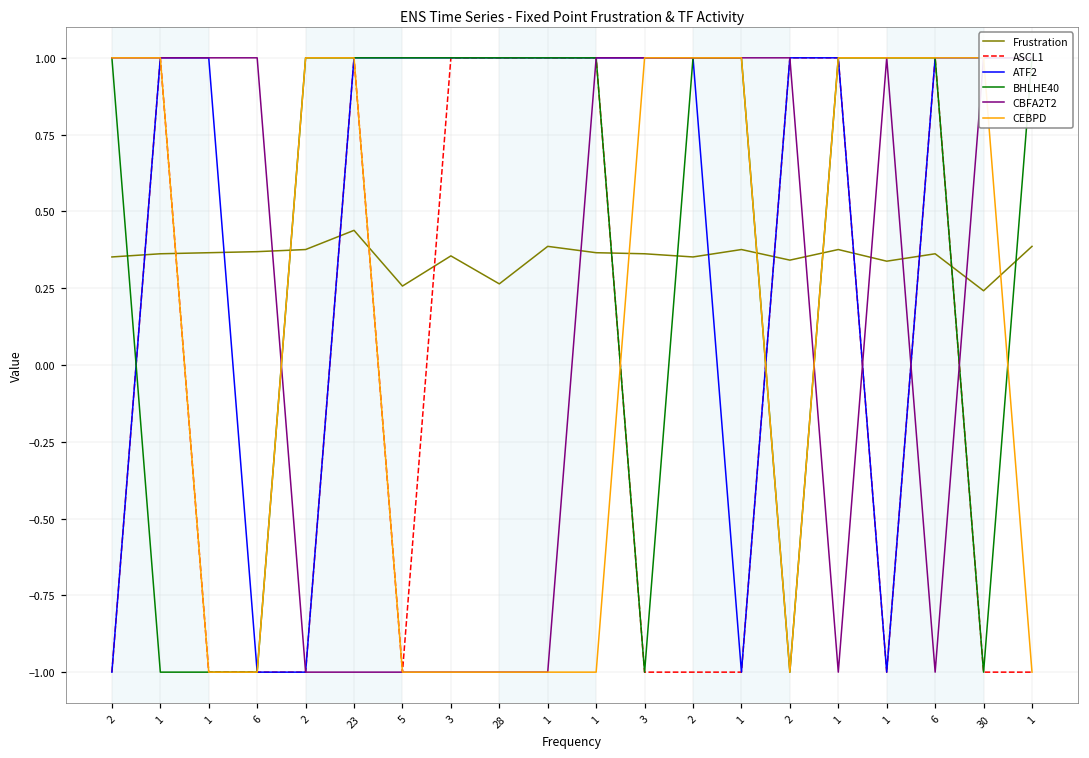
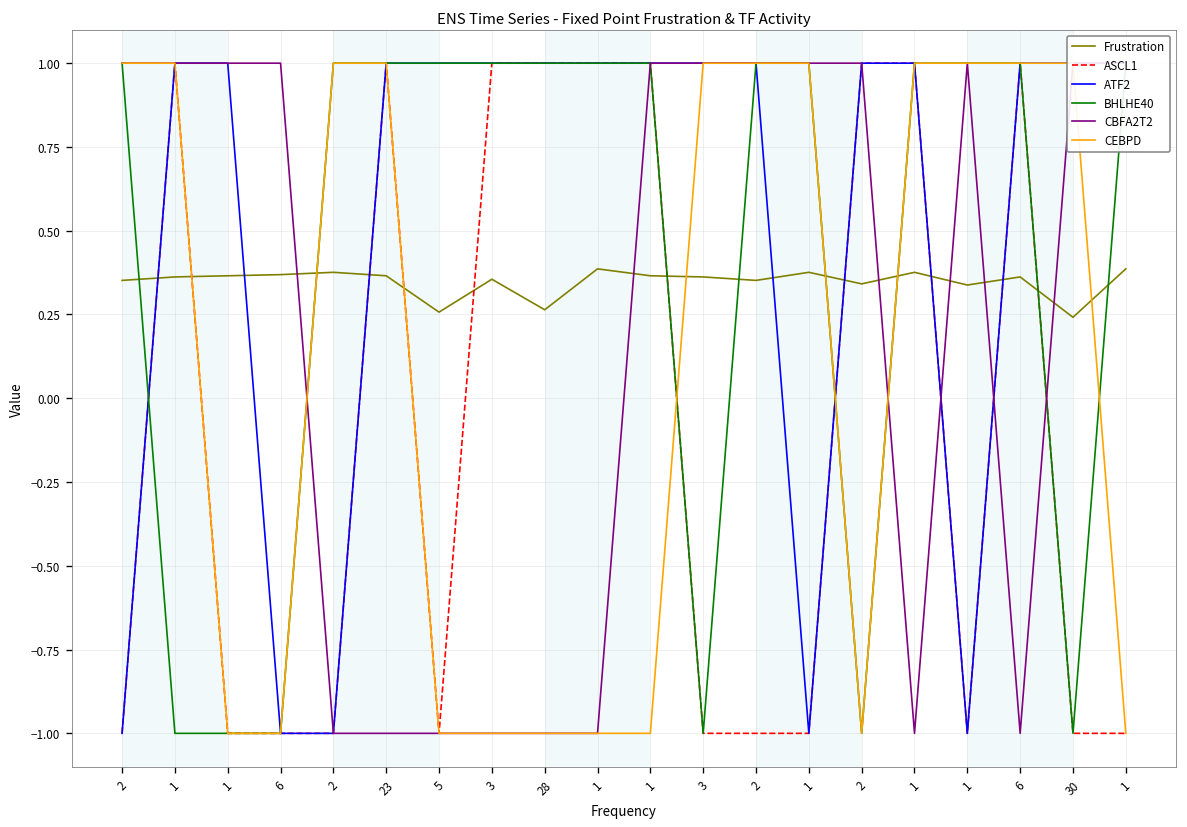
Frustration, 23: 0.44 -> 0.37
